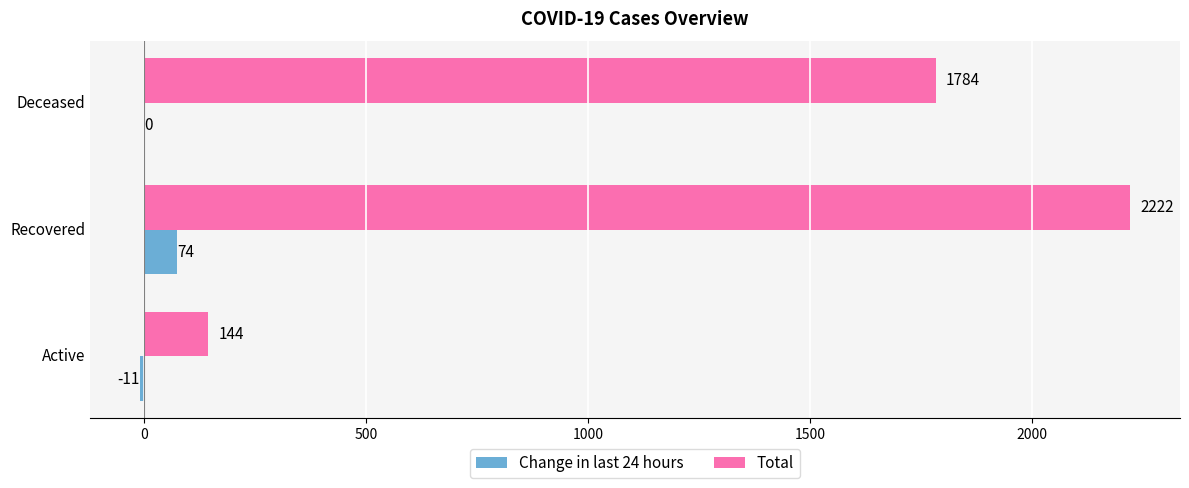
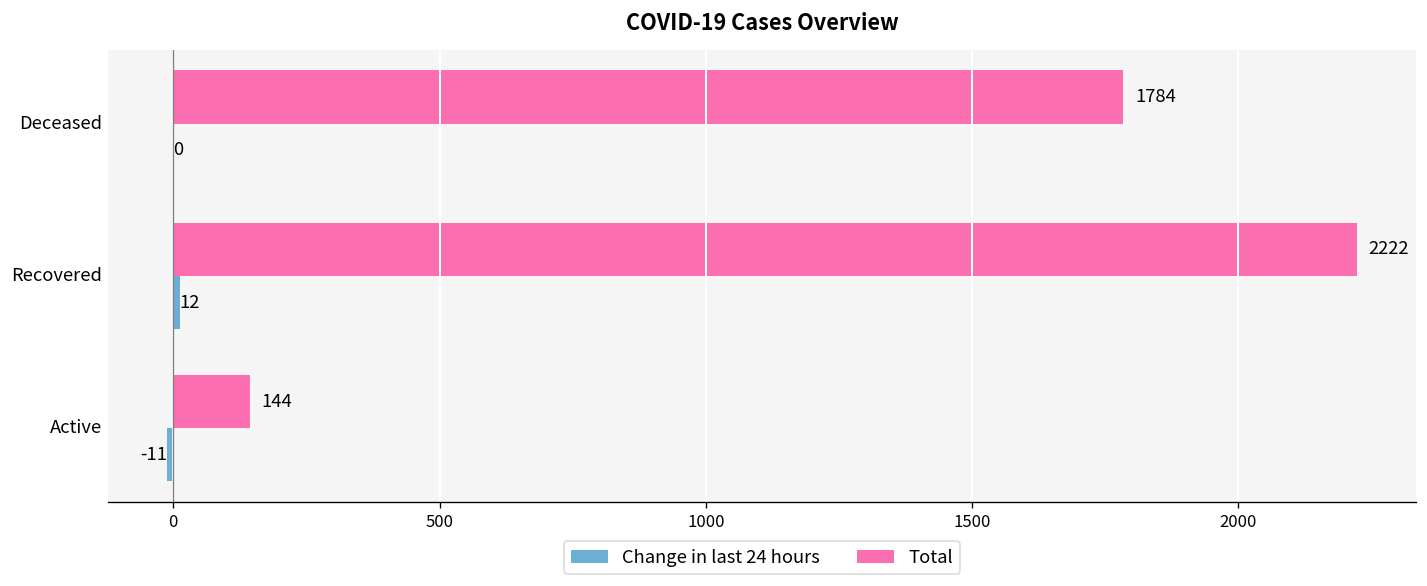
Change in last 24 hours, Recovered: 74 -> 12
